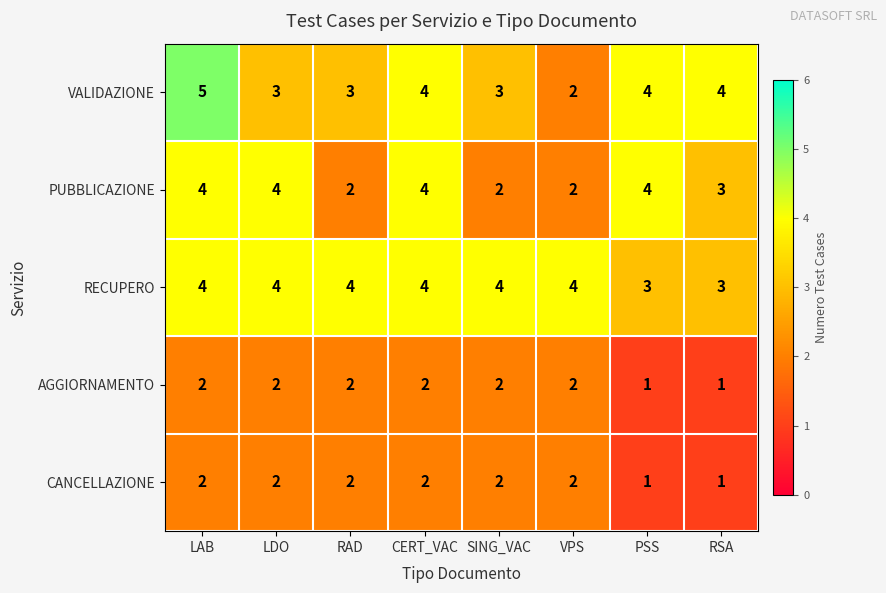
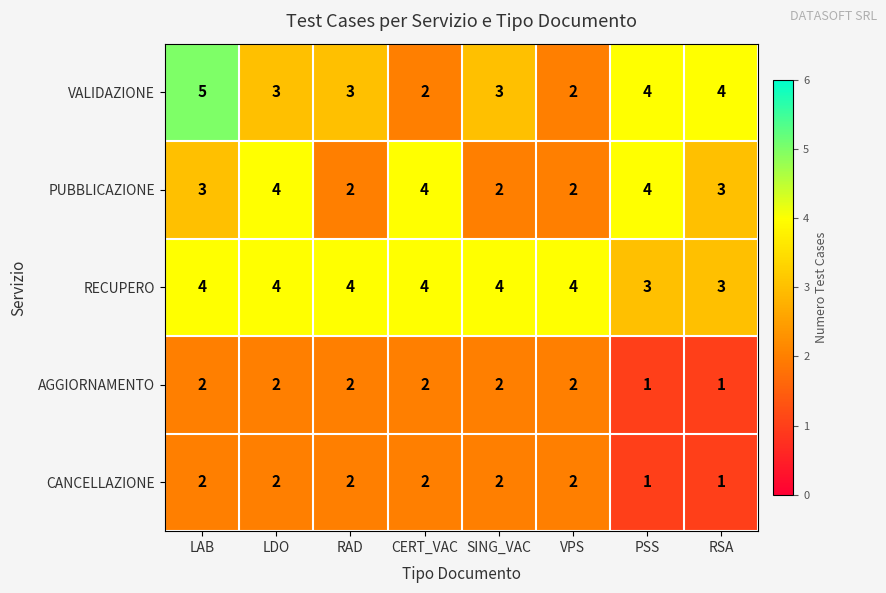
VALIDAZIONE, CERT_VAC: 4 -> 2
PUBBLICAZIONE, LAB: 4 -> 3
